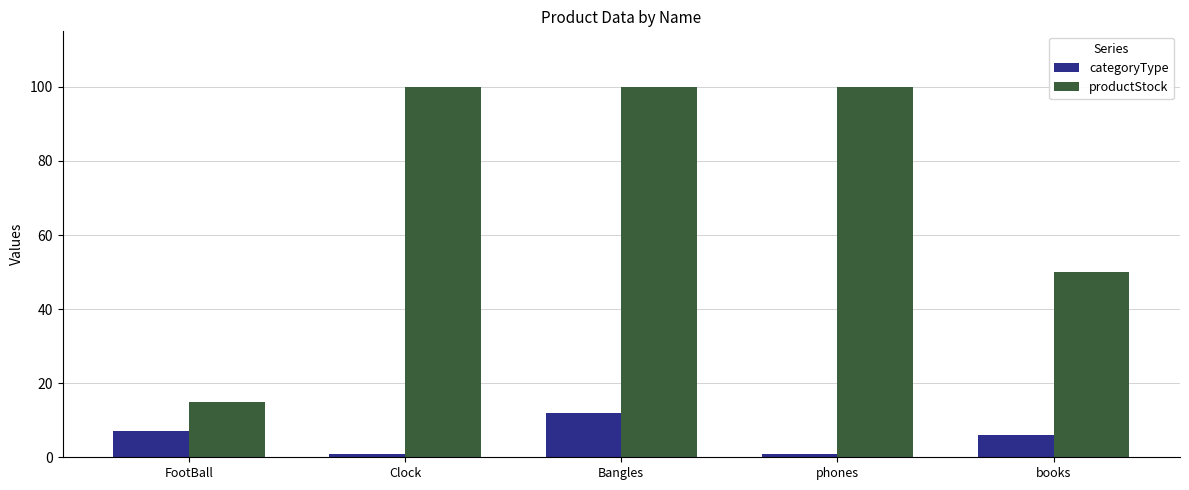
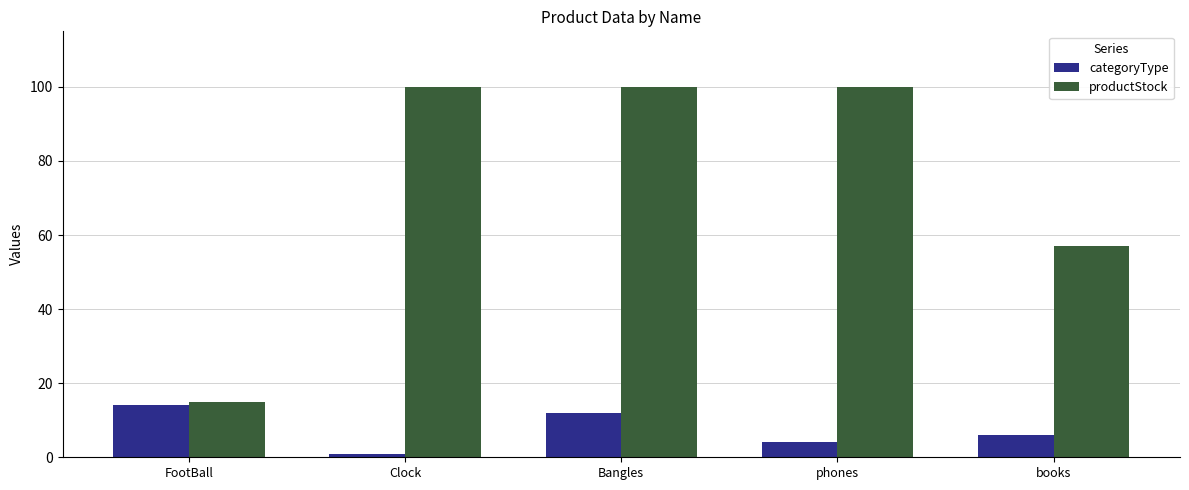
categoryType, FootBall: 7 -> 14
categoryType, phones: 1 -> 4
productStock, books: 50 -> 57
